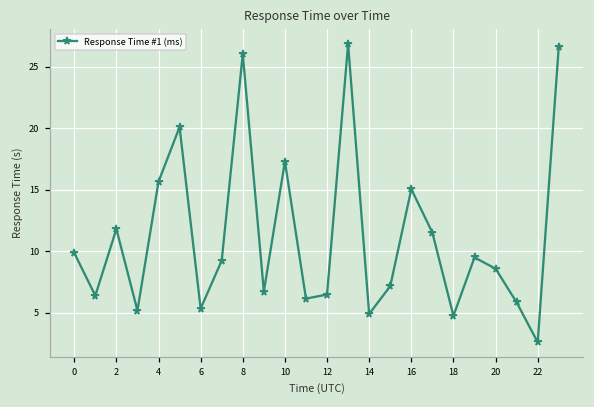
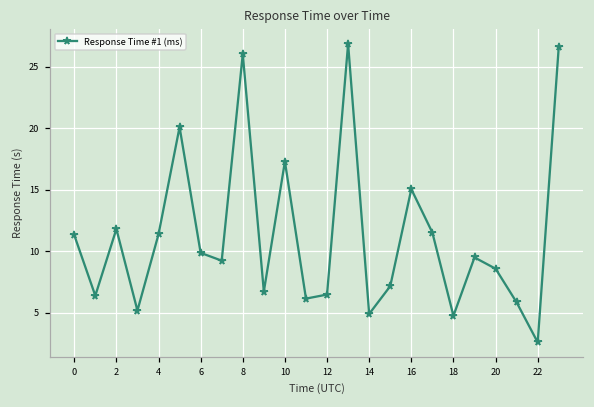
0: 9.9 -> 11.3
4: 15.6 -> 11.4
6: 5.3 -> 9.9
